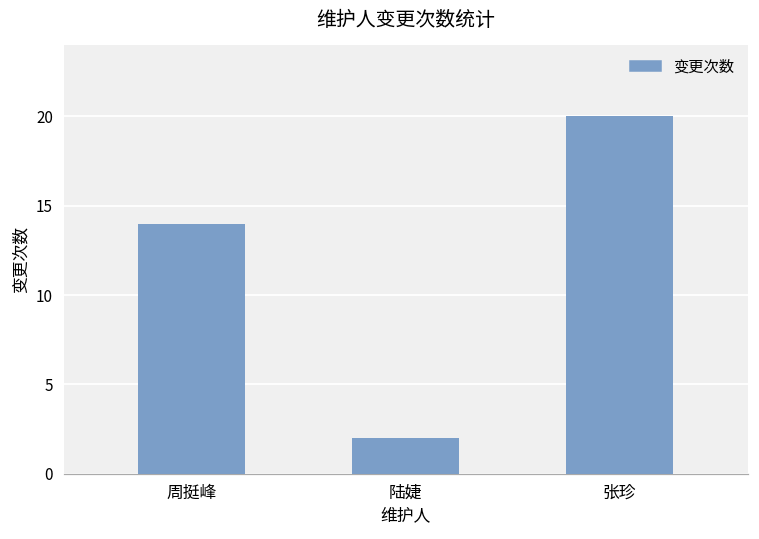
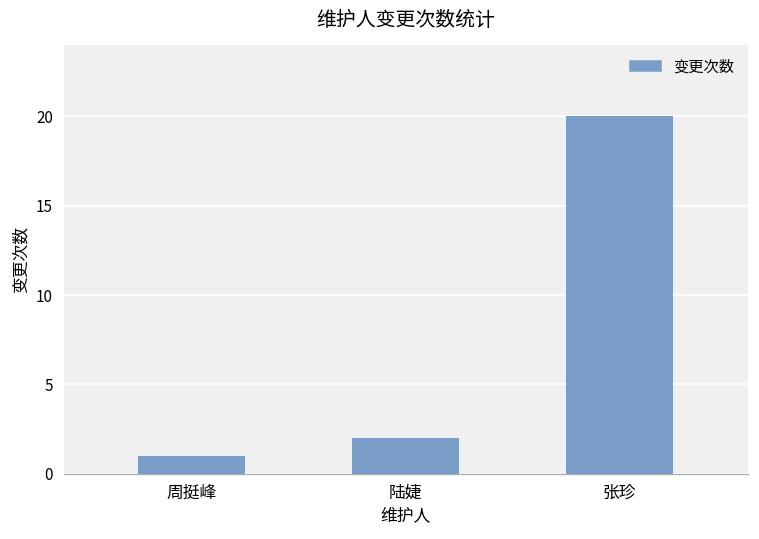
周挺峰: 14 -> 1
